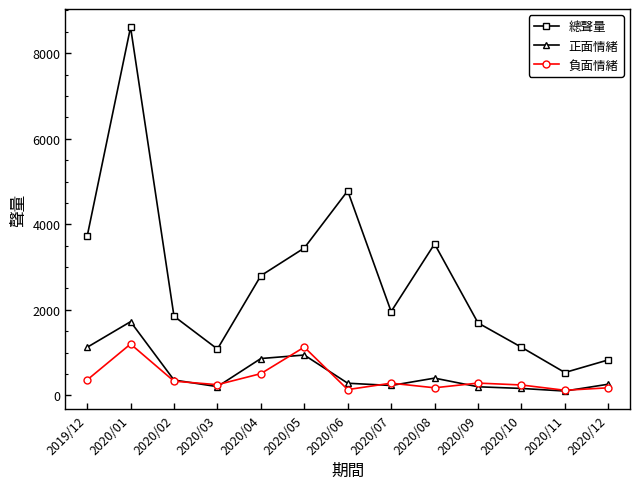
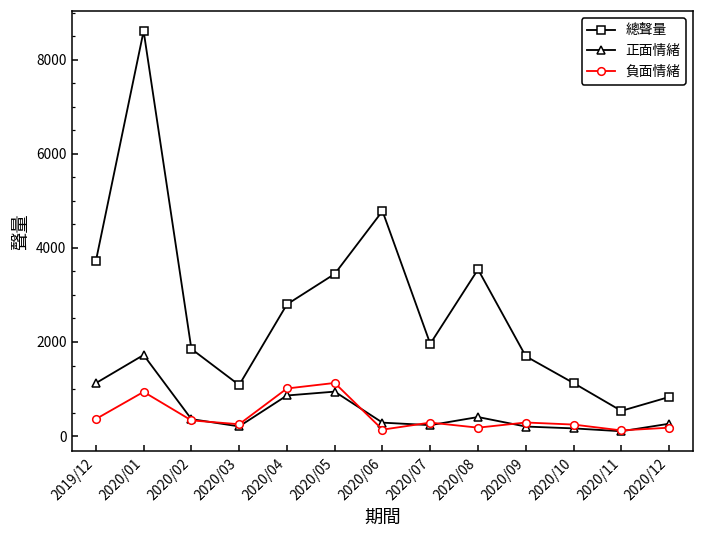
負面情緒, 2020/01: 1200 -> 900
負面情緒, 2020/04: 500 -> 1000
